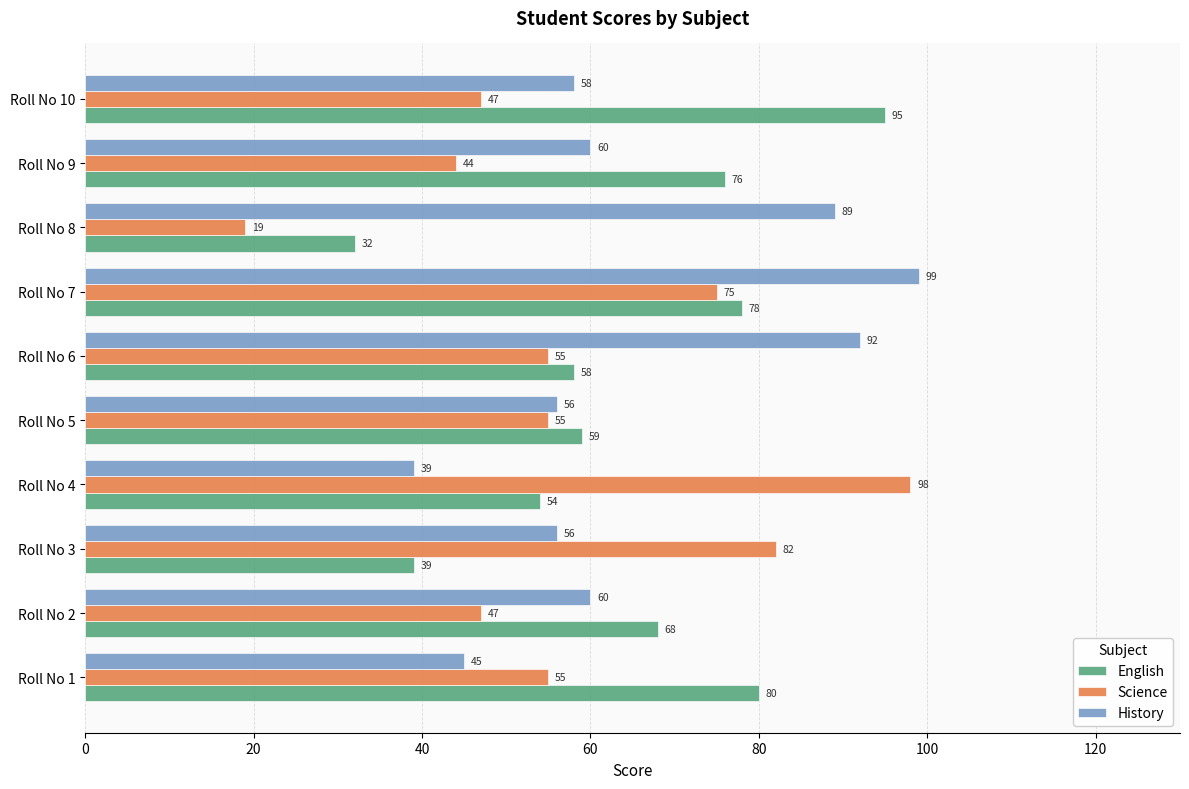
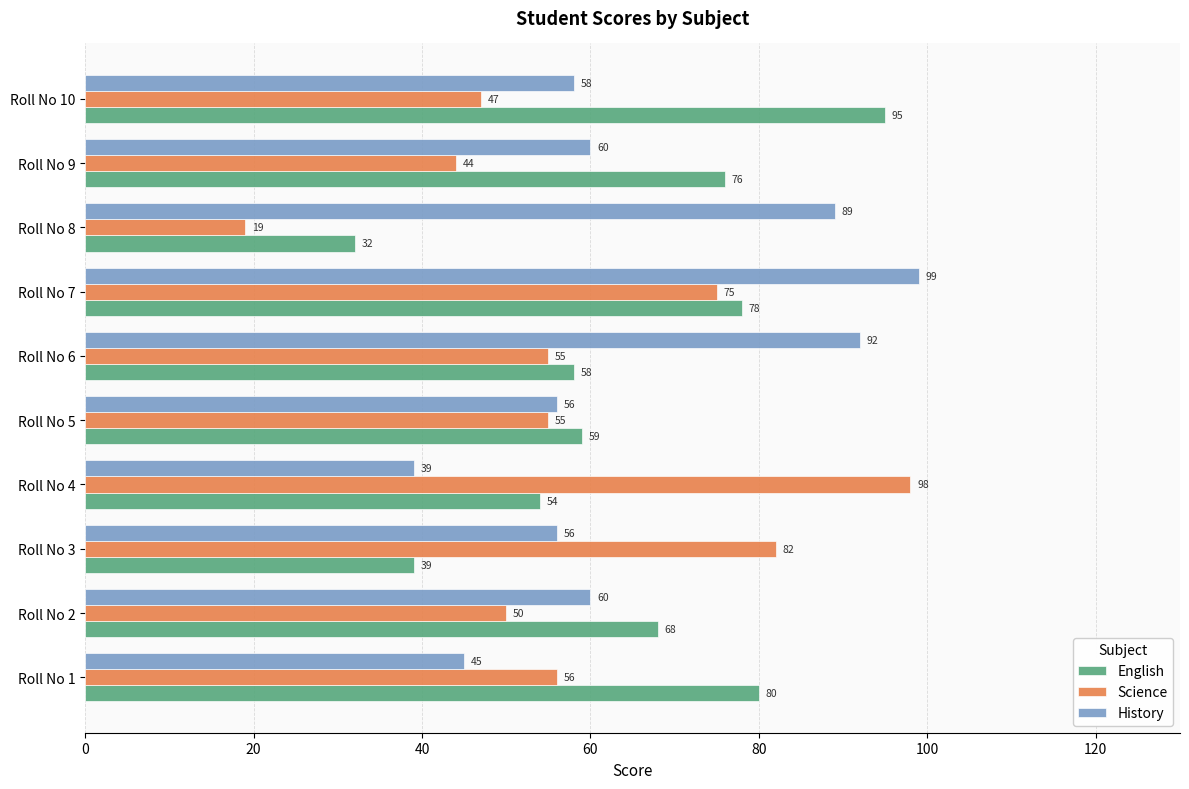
Science, Roll No 2: 47 -> 50
Science, Roll No 1: 55 -> 56
